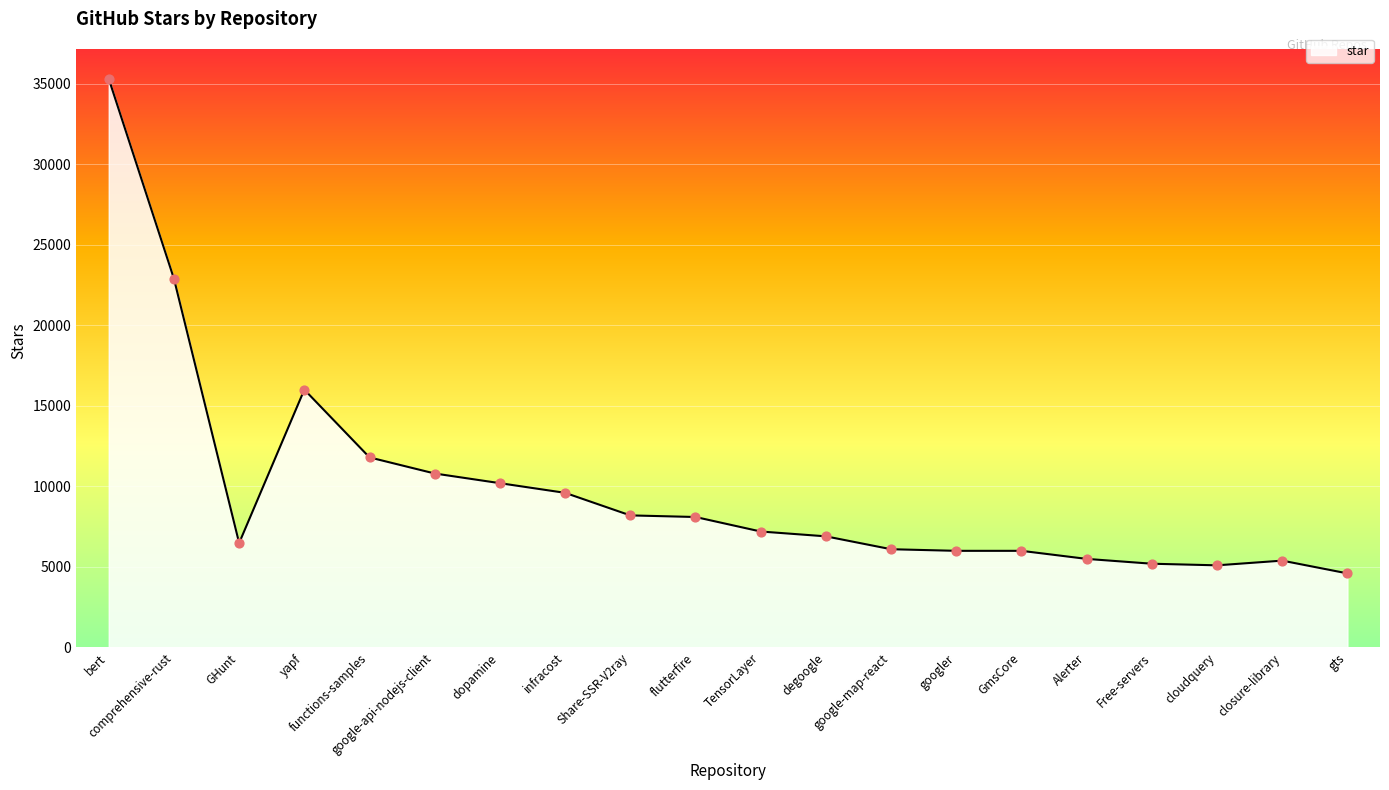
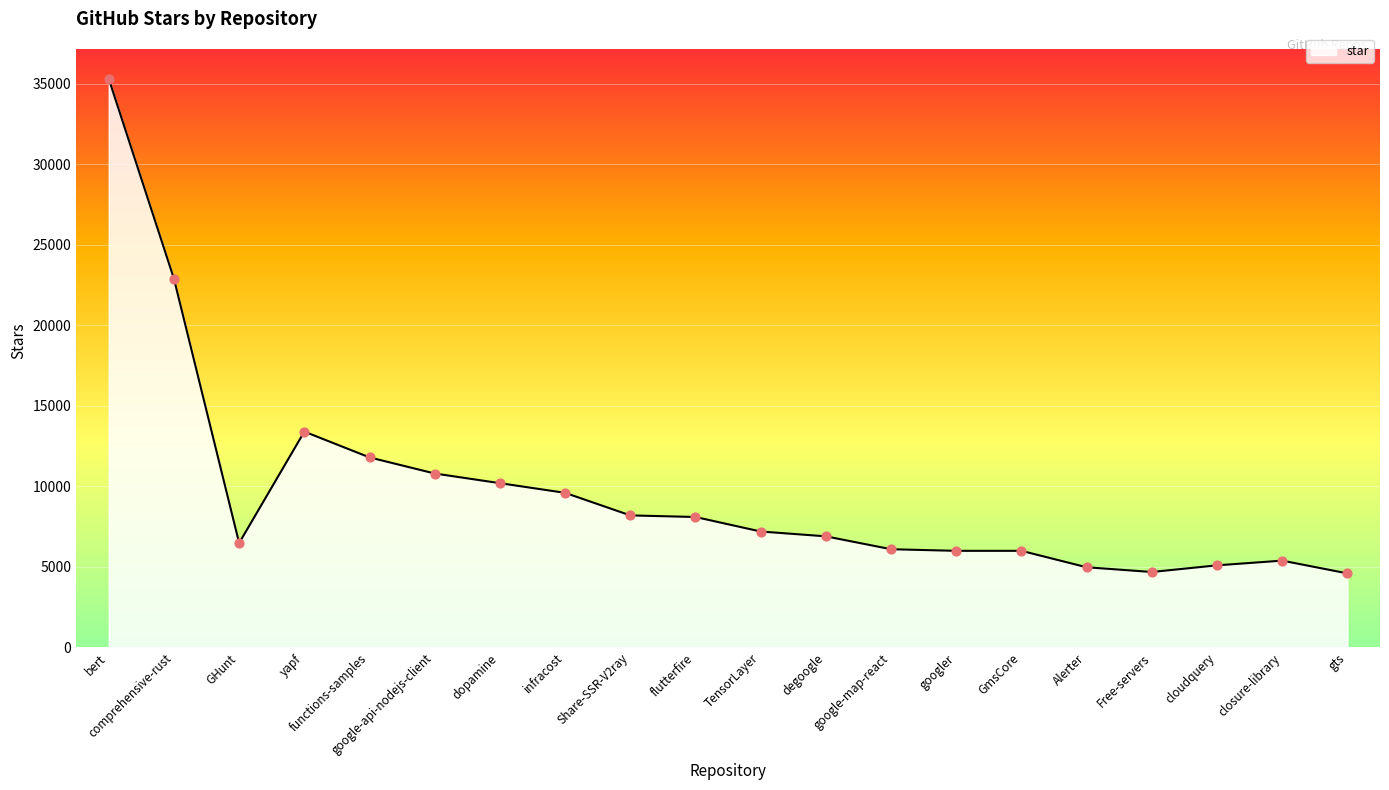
yapf: 16000 -> 13400
Alerter: 5500 -> 5000
Free-servers: 5200 -> 4700
